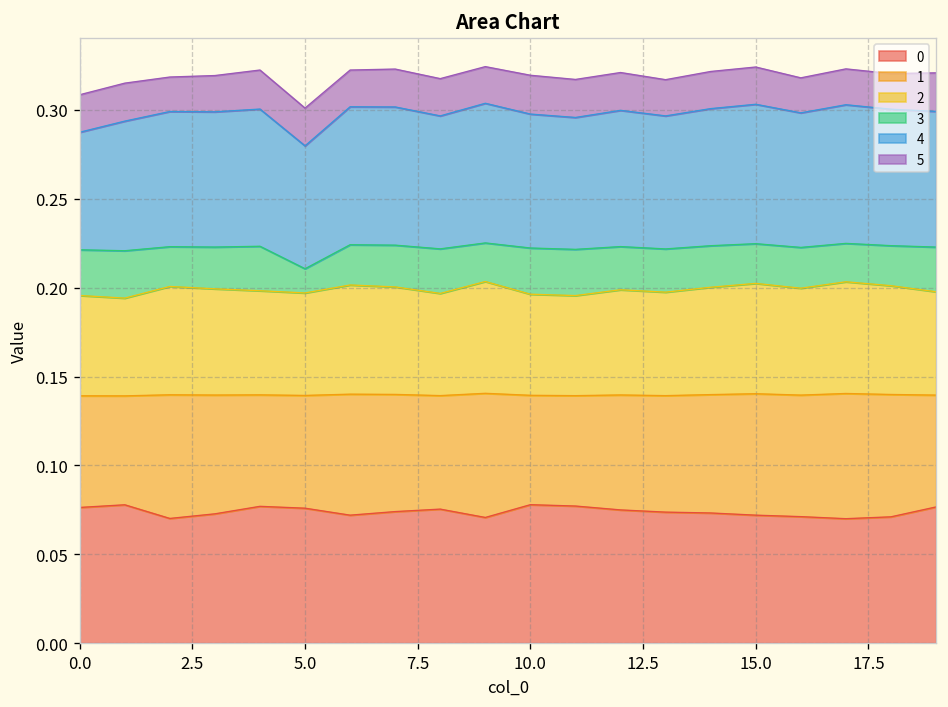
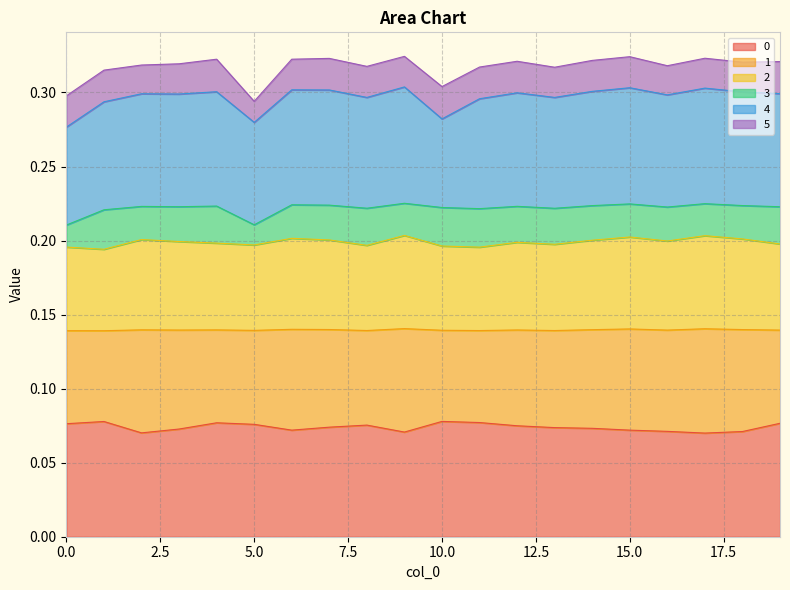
3, 0.0: 0.026 -> 0.015
5, 5.0: 0.021 -> 0.014
4, 10.0: 0.075 -> 0.060
